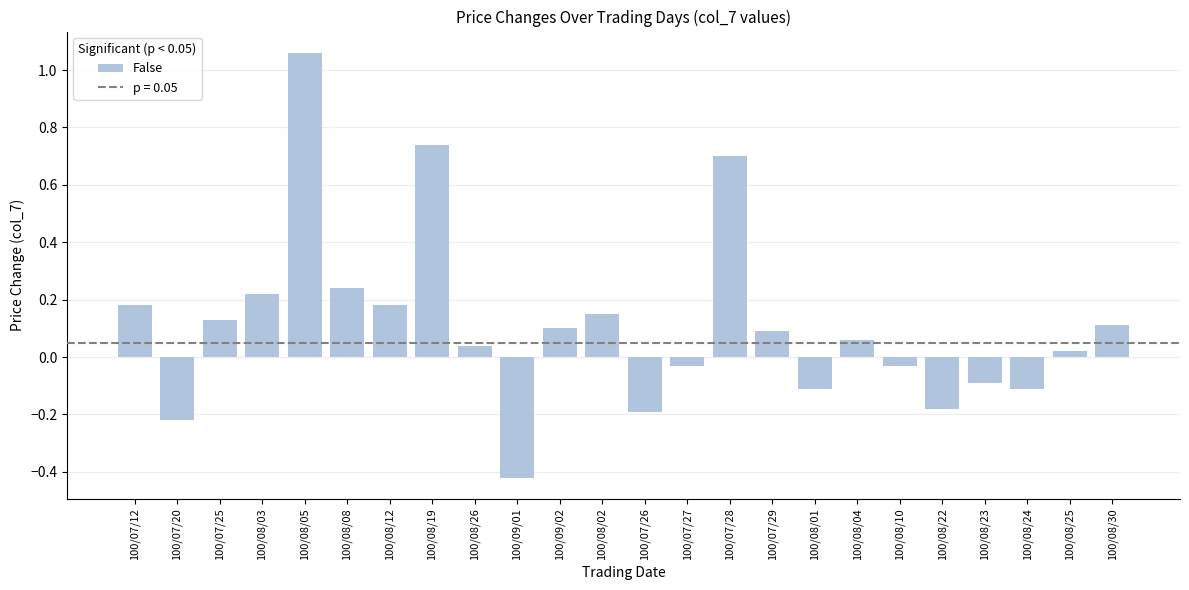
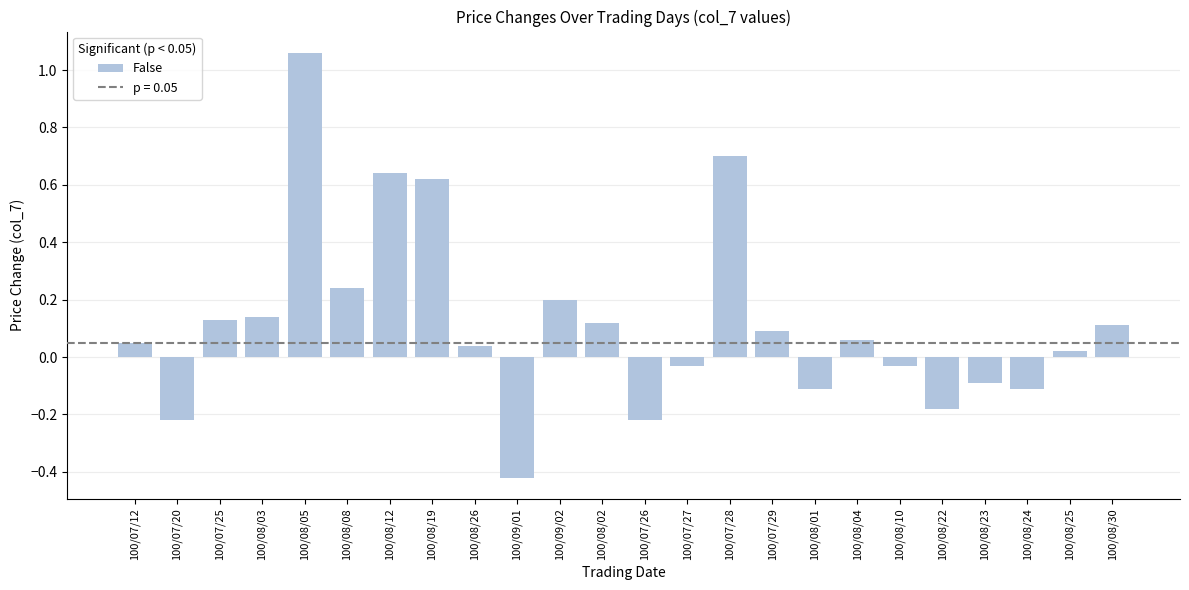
100/07/12: 0.18 -> 0.05
100/08/03: 0.22 -> 0.14
100/08/12: 0.18 -> 0.64
100/08/19: 0.74 -> 0.62
100/09/02: 0.1 -> 0.2
100/08/02: 0.15 -> 0.12
100/07/26: -0.19 -> -0.22
